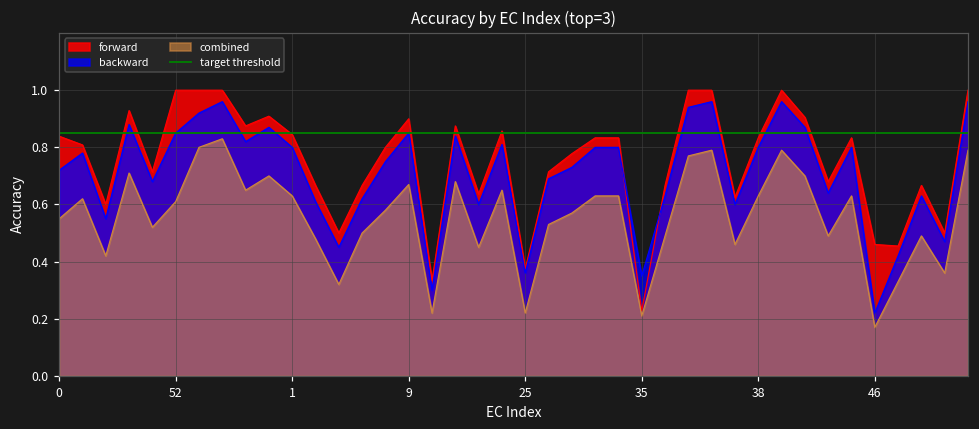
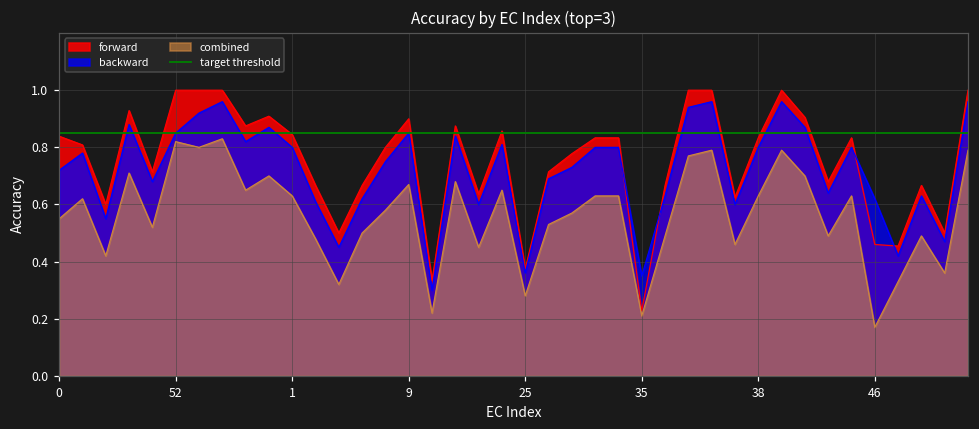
combined, 52: 0.61 -> 0.82
combined, 25: 0.22 -> 0.28
backward, 46: 0.22 -> 0.62
